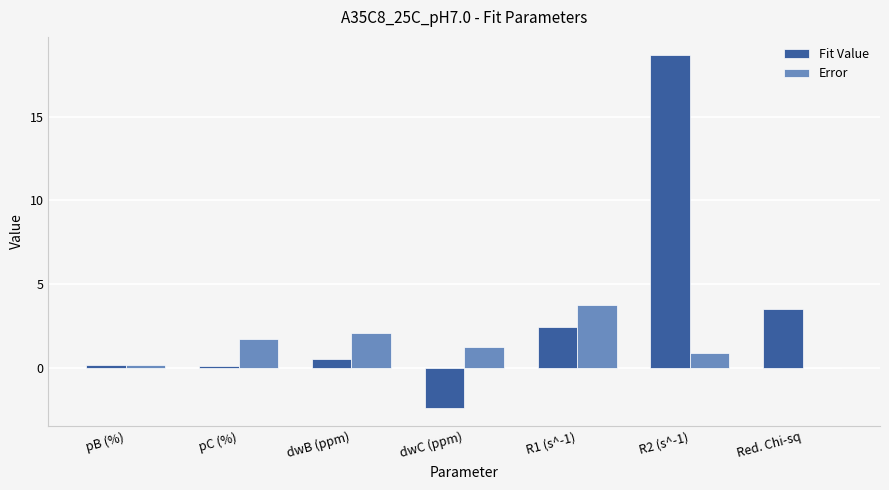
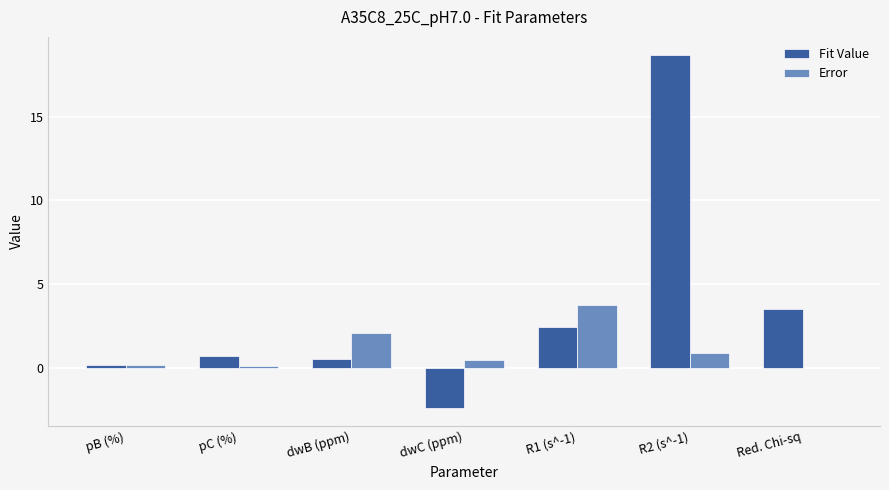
Fit Value, pC (%): 0.1 -> 0.7
Error, pC (%): 1.7 -> 0.1
Error, dwC (ppm): 1.2 -> 0.4
